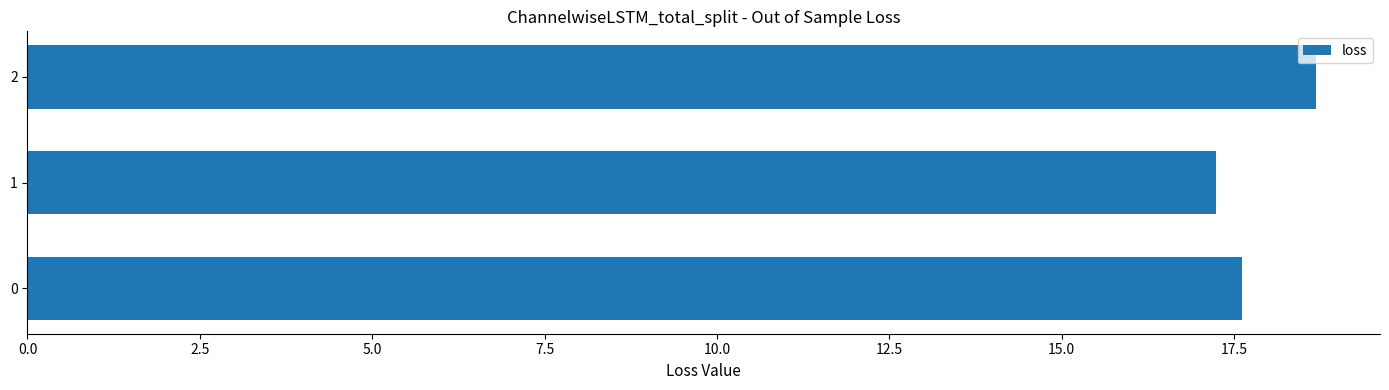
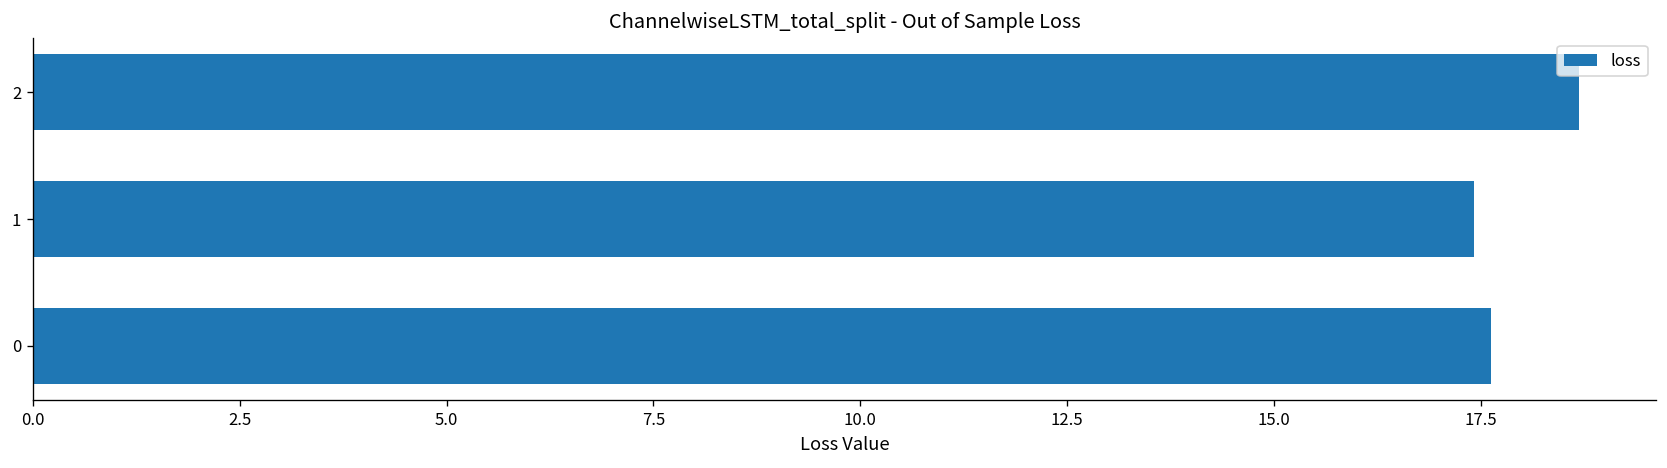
1: 17.2 -> 17.4
